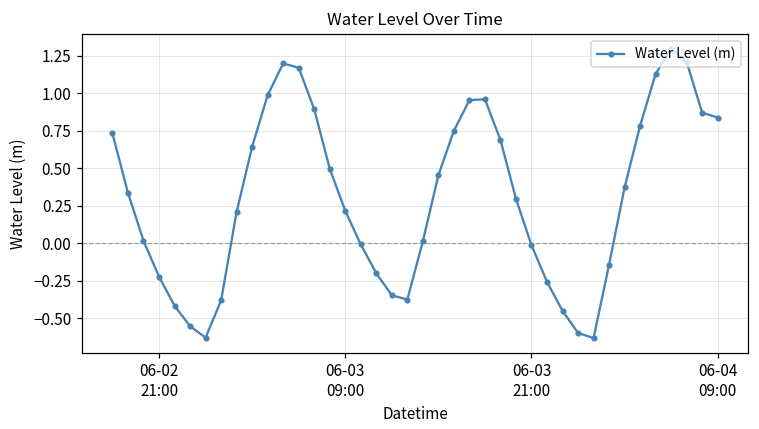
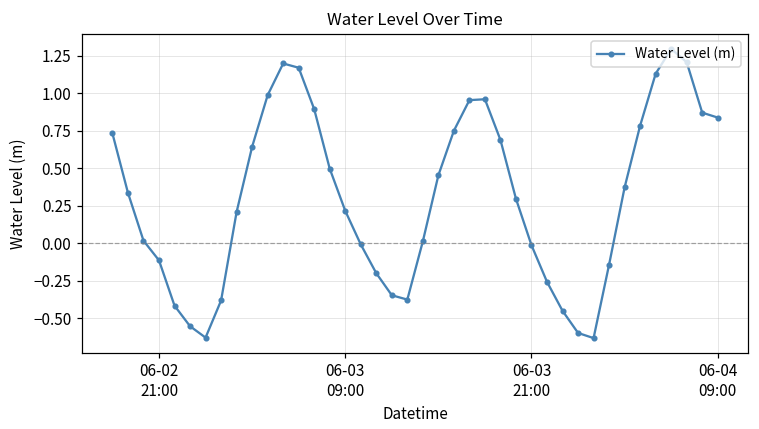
06-02 21:00: -0.22 -> -0.12
